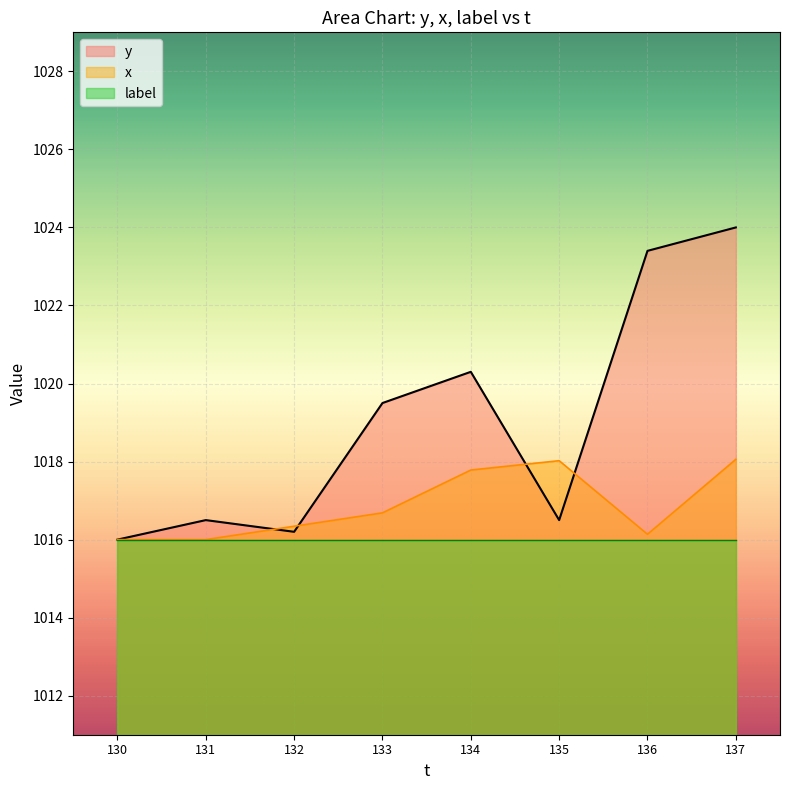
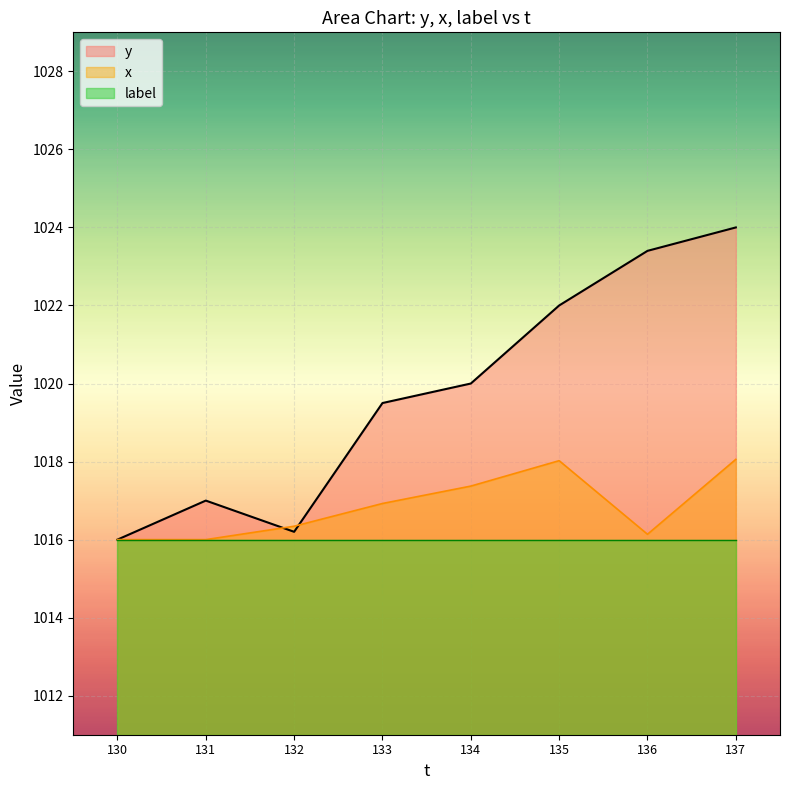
y, 131: 1016.5 -> 1017.0
x, 133: 1016.7 -> 1016.9
y, 134: 1020.3 -> 1020.0
x, 134: 1017.8 -> 1017.4
y, 135: 1016.5 -> 1022.0
